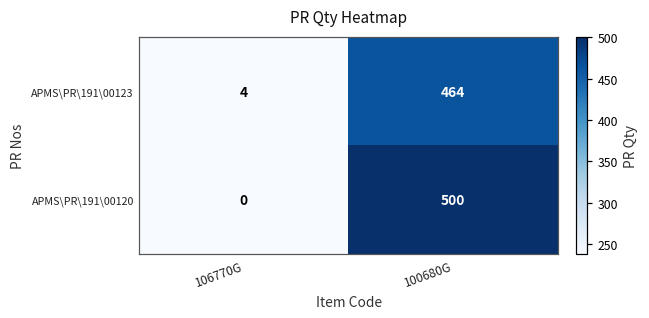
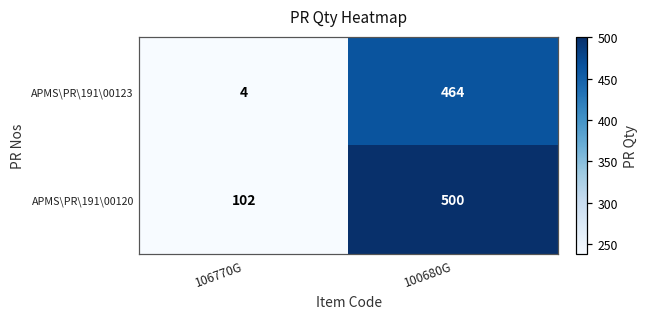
APMS\PR\191\00120, 106770G: 0 -> 102
